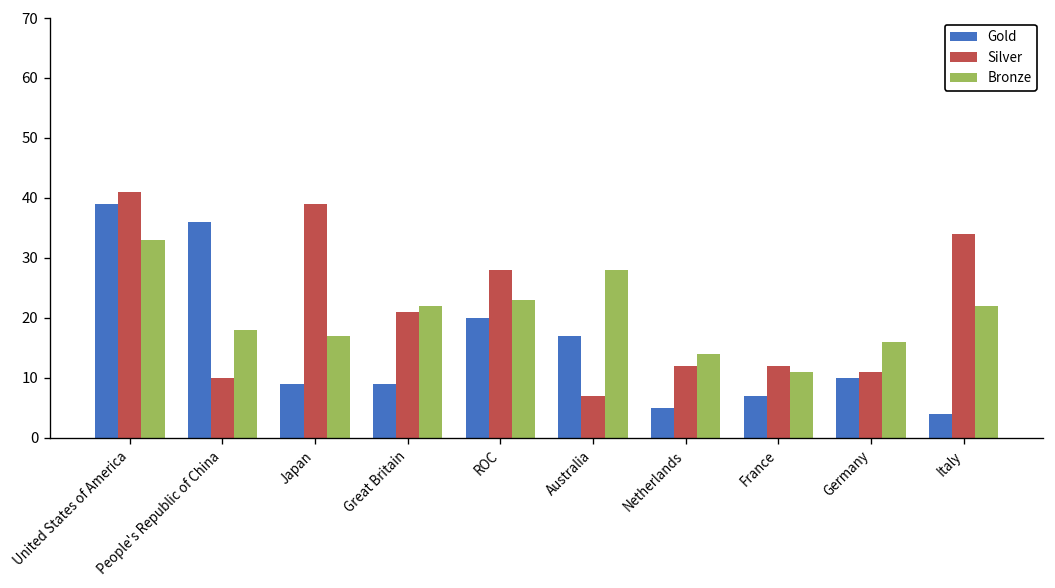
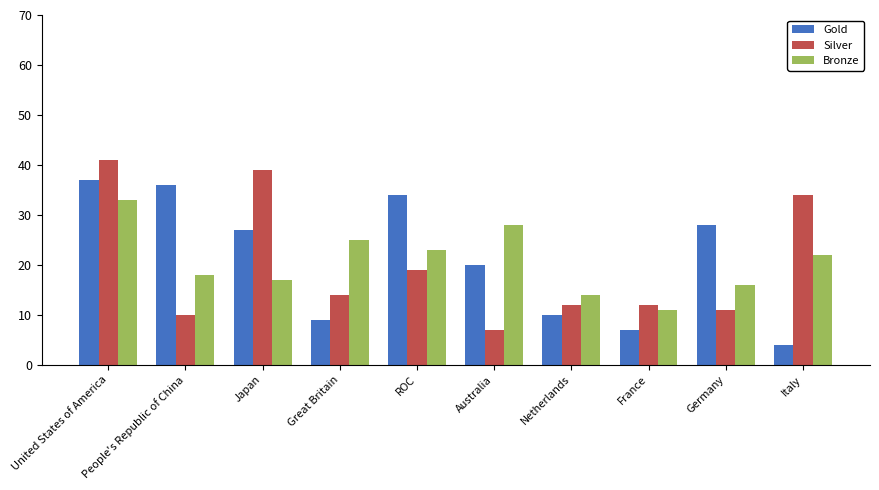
Gold, United States of America: 39 -> 37
Gold, Japan: 9 -> 27
Silver, Great Britain: 21 -> 14
Bronze, Great Britain: 22 -> 25
Gold, ROC: 20 -> 34
Silver, ROC: 28 -> 19
Gold, Australia: 17 -> 20
Gold, Netherlands: 5 -> 10
Gold, Germany: 10 -> 28
